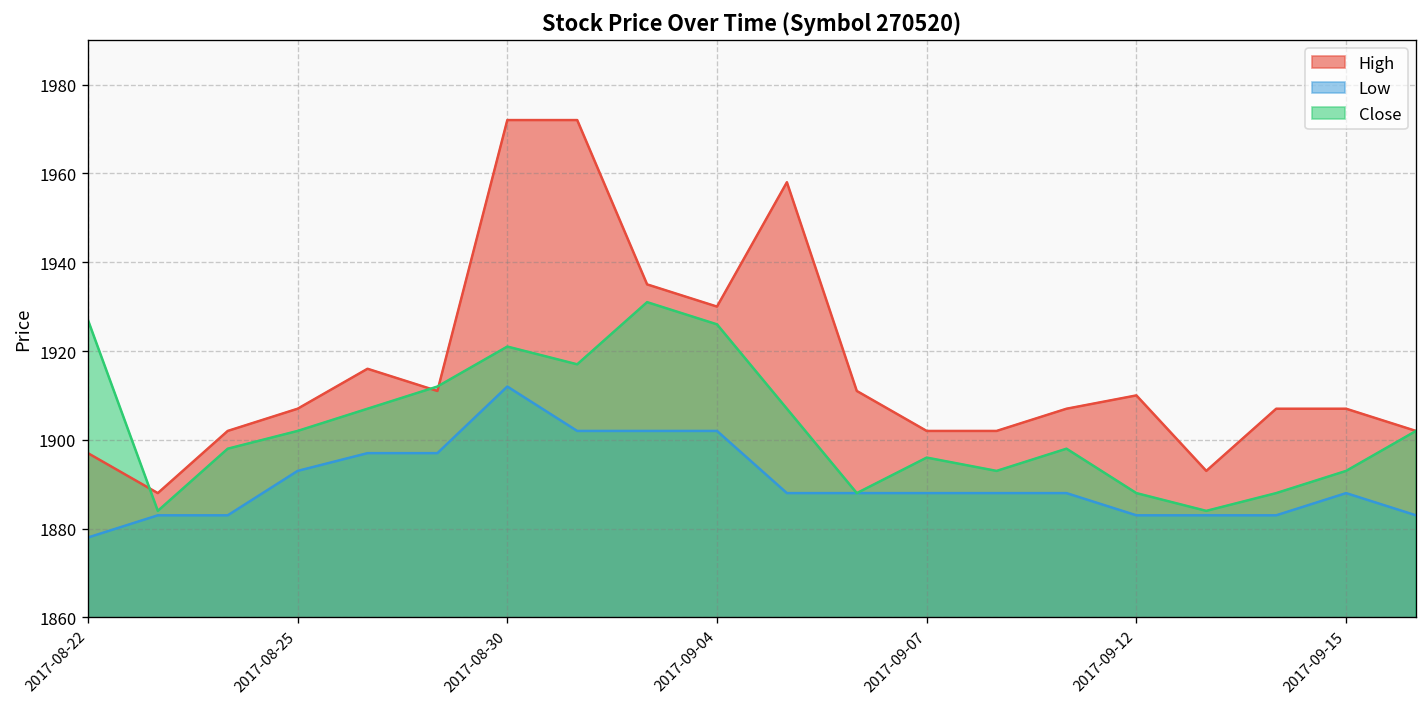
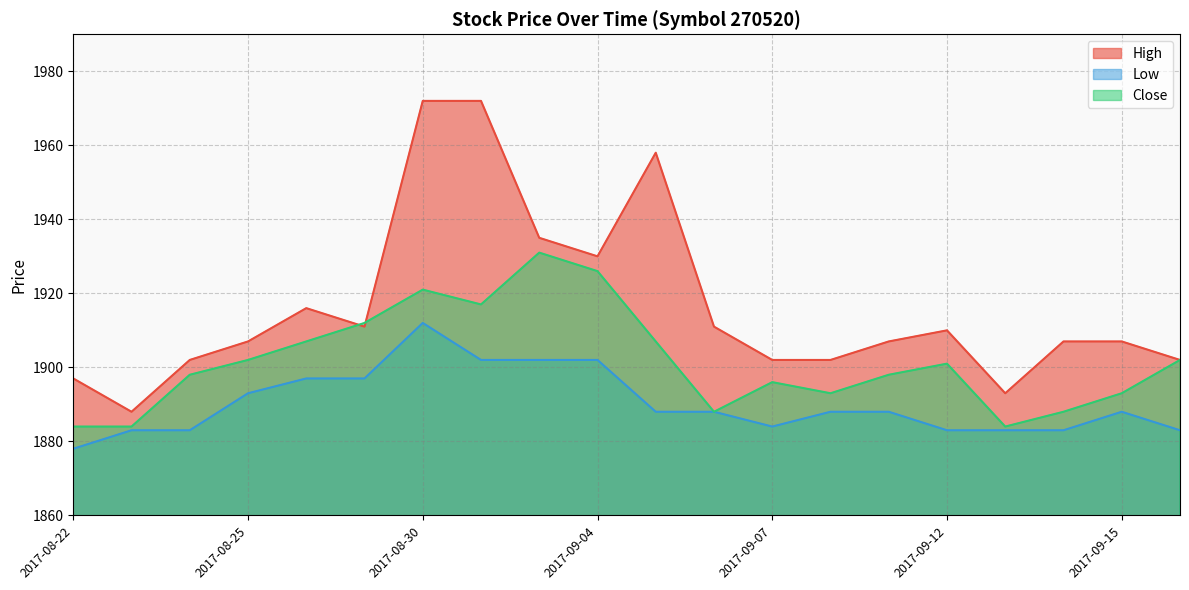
Close, 2017-08-22: 1927 -> 1884
Low, 2017-09-07: 1888 -> 1884
Close, 2017-09-12: 1888 -> 1901
